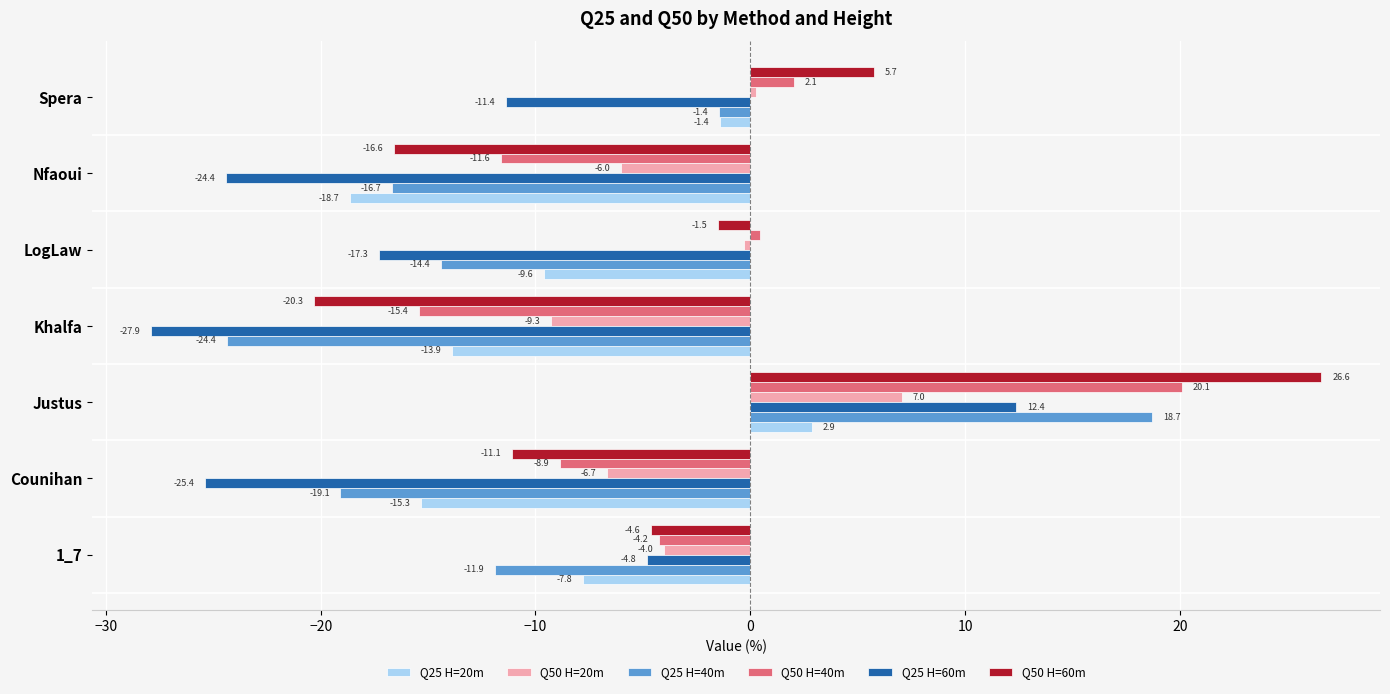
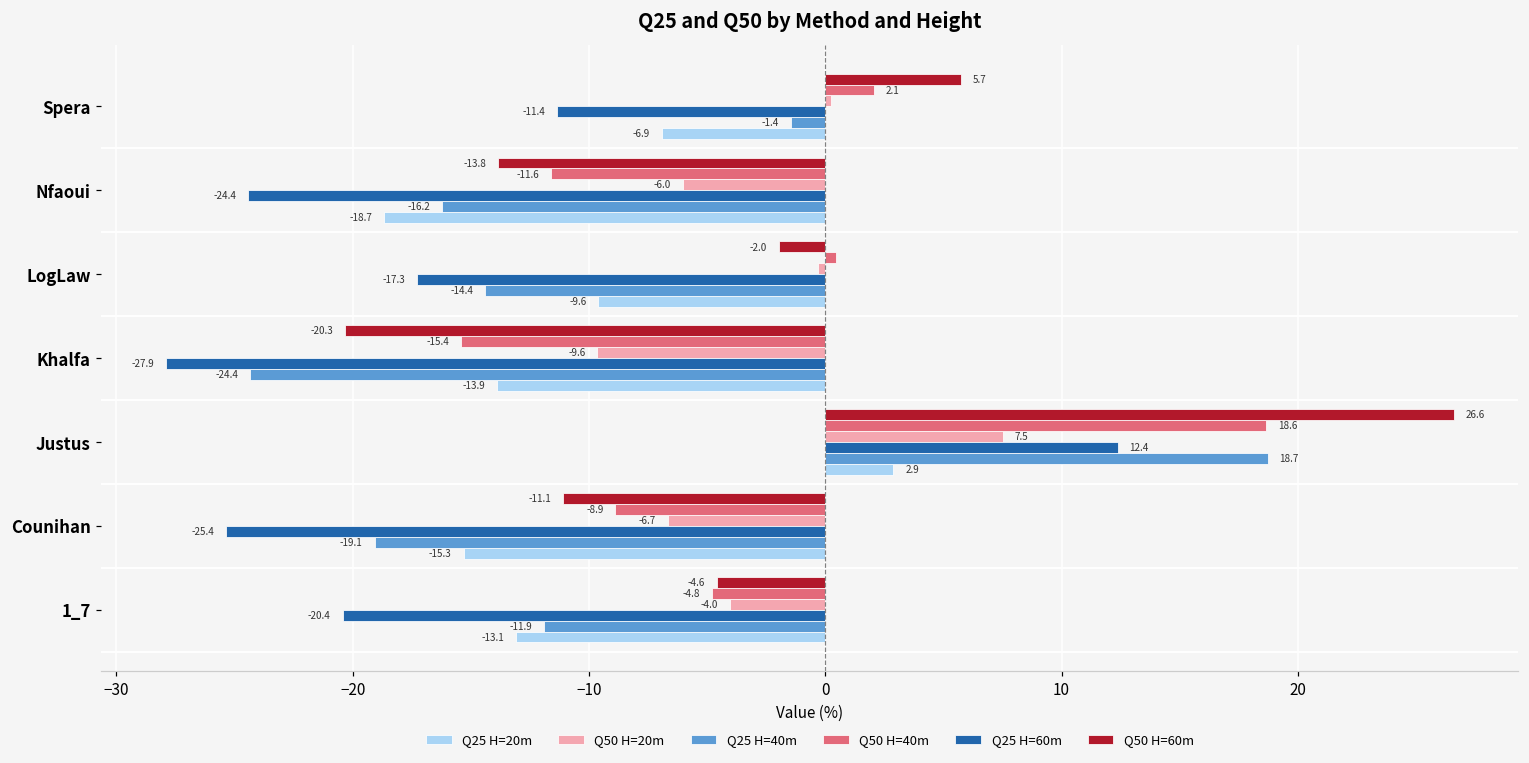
Q25 H=20m, Spera: -1.4 -> -6.9
Q50 H=60m, Nfaoui: -16.6 -> -13.8
Q25 H=40m, Nfaoui: -16.7 -> -16.2
Q50 H=60m, LogLaw: -1.5 -> -2.0
Q50 H=20m, Khalfa: -9.3 -> -9.6
Q50 H=40m, Justus: 20.1 -> 18.6
Q50 H=20m, Justus: 7.0 -> 7.5
Q50 H=40m, 1_7: -4.2 -> -4.8
Q25 H=60m, 1_7: -4.8 -> -20.4
Q25 H=20m, 1_7: -7.8 -> -13.1
